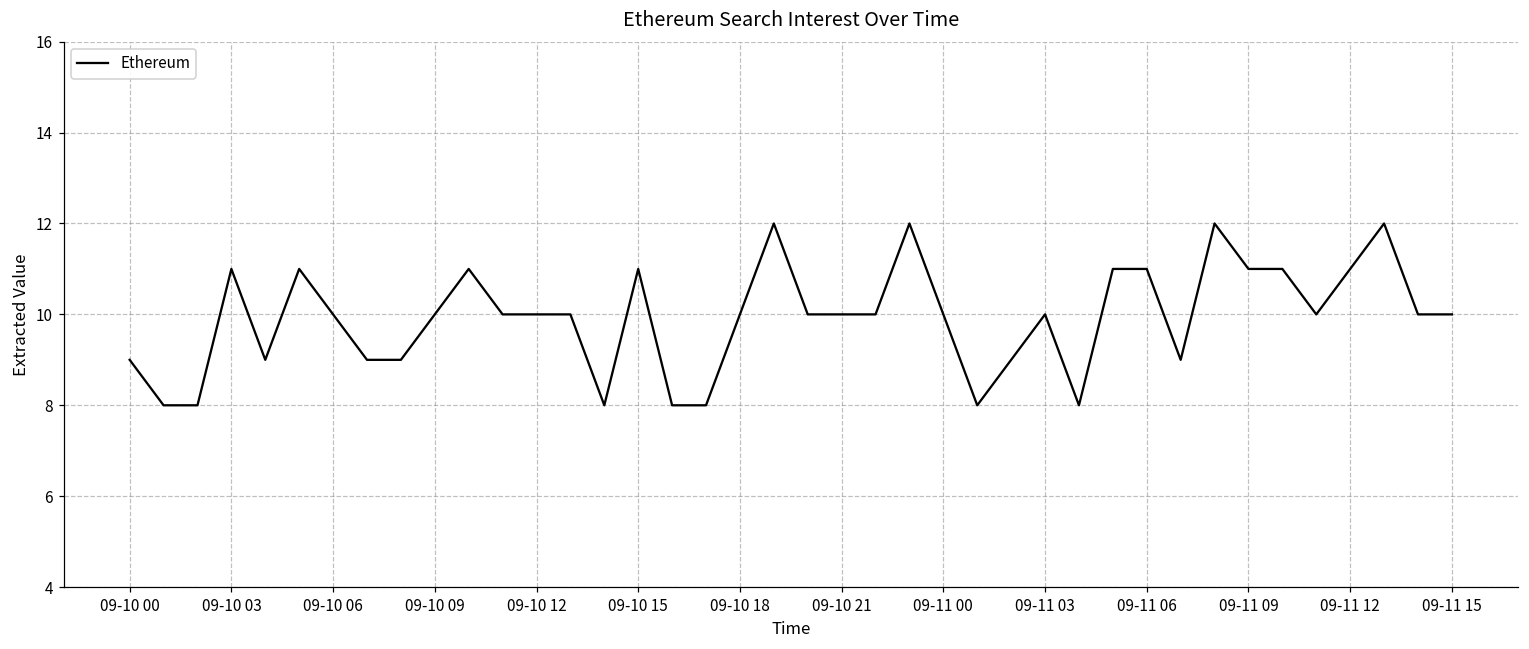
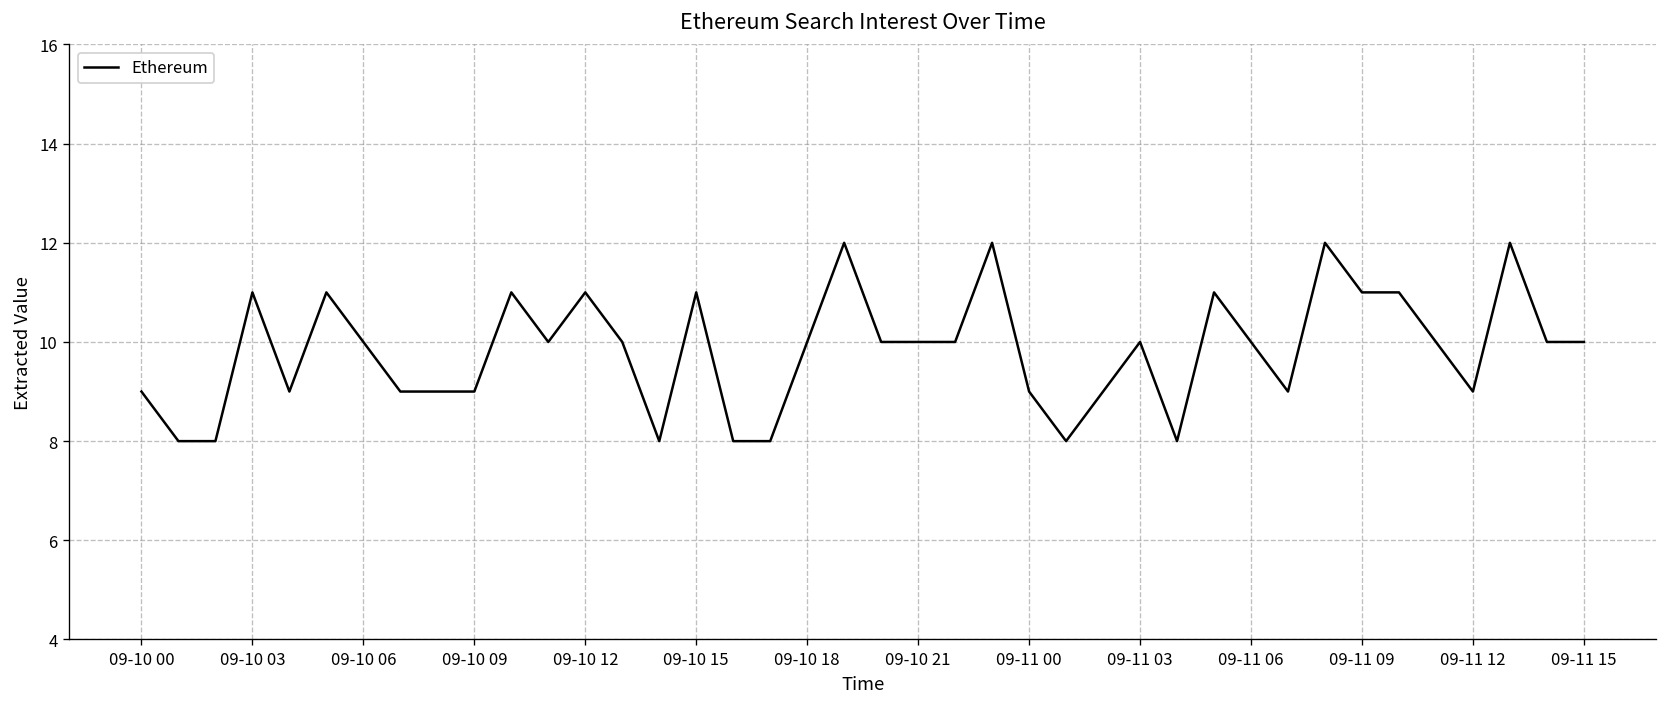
09-10 09: 10 -> 9
09-10 12: 10 -> 11
09-11 00: 10 -> 9
09-11 06: 11 -> 10
09-11 12: 11 -> 9
